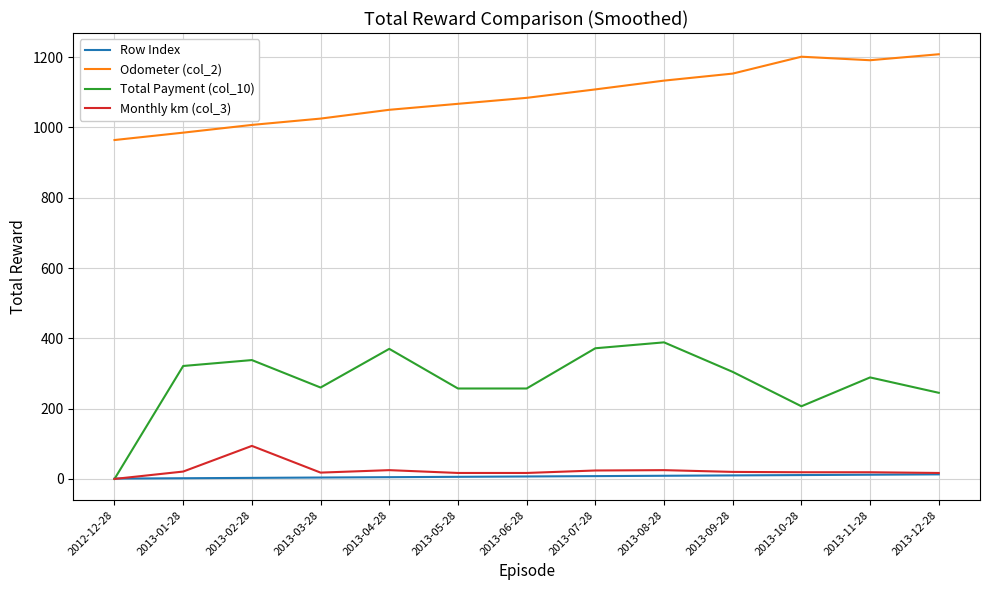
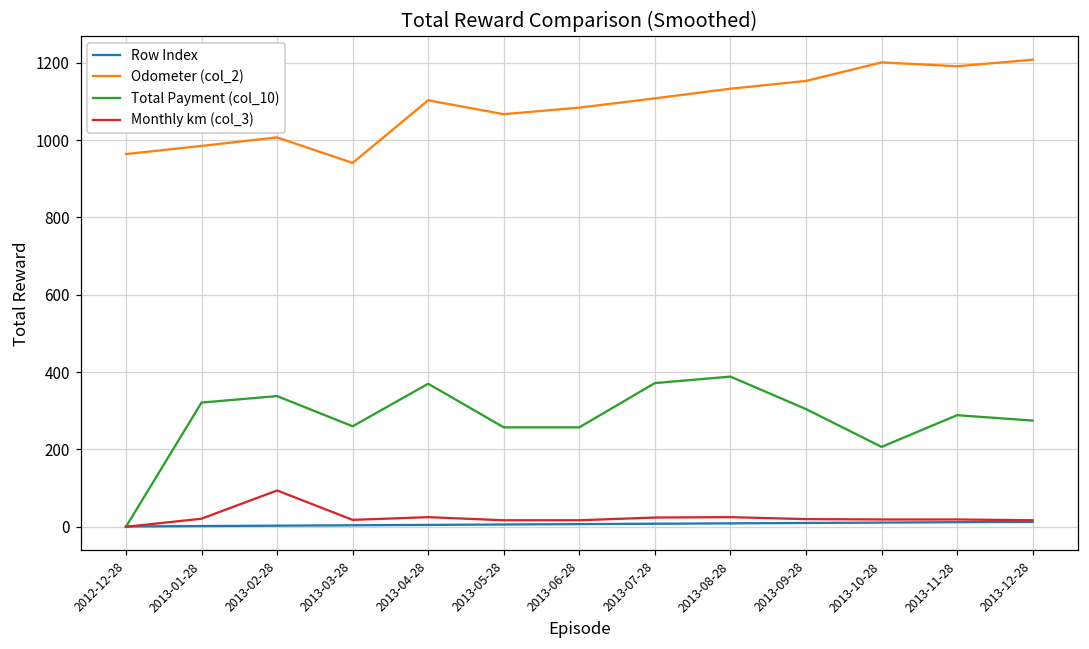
Odometer (col_2), 2013-03-28: 1030 -> 940
Odometer (col_2), 2013-04-28: 1050 -> 1100
Total Payment (col_10), 2013-12-28: 250 -> 270
